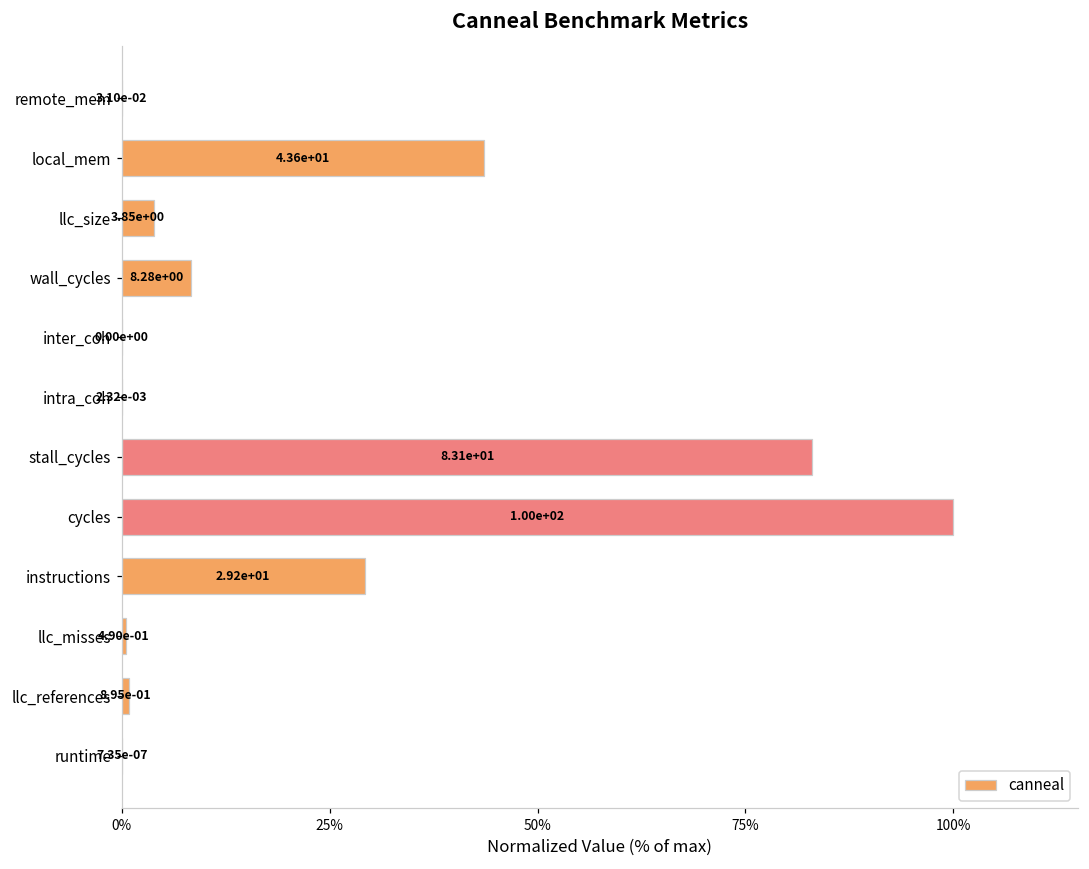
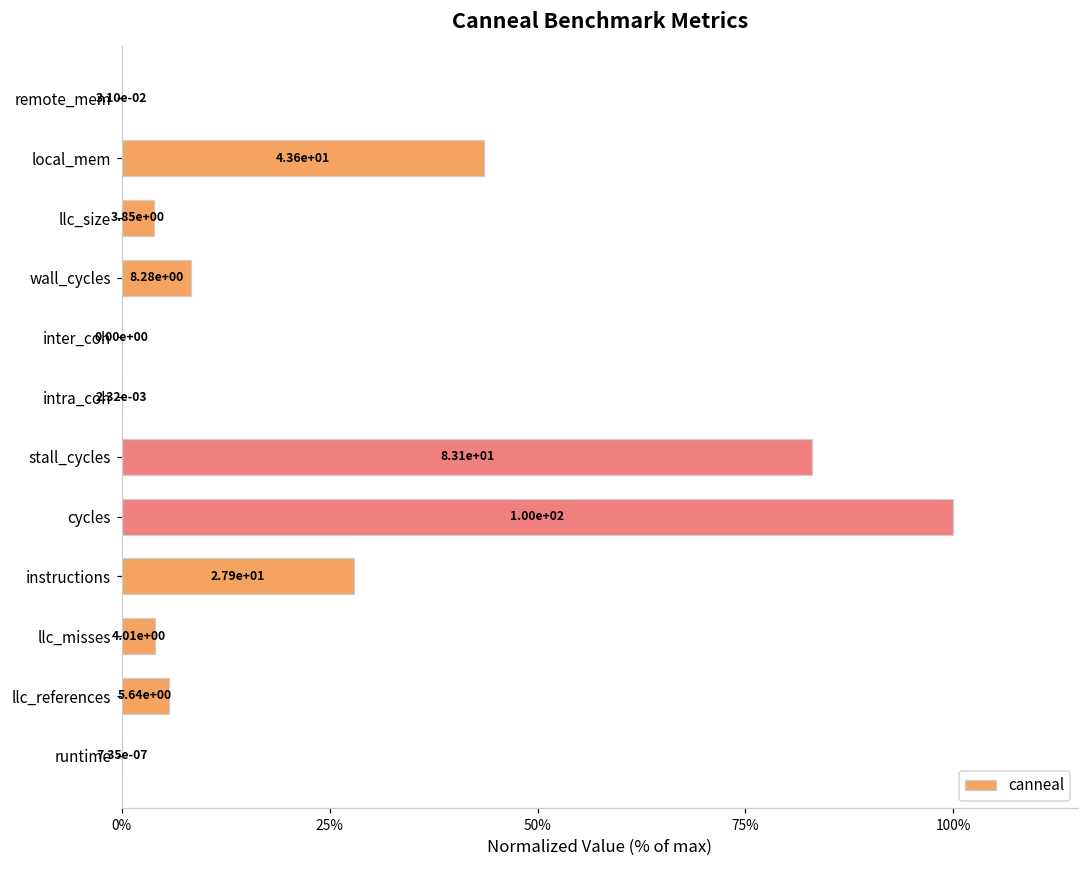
instructions: 2.92e+01 -> 2.79e+01
llc_misses: 4.90e-01 -> 4.01e+00
llc_references: 8.95e-01 -> 5.64e+00
